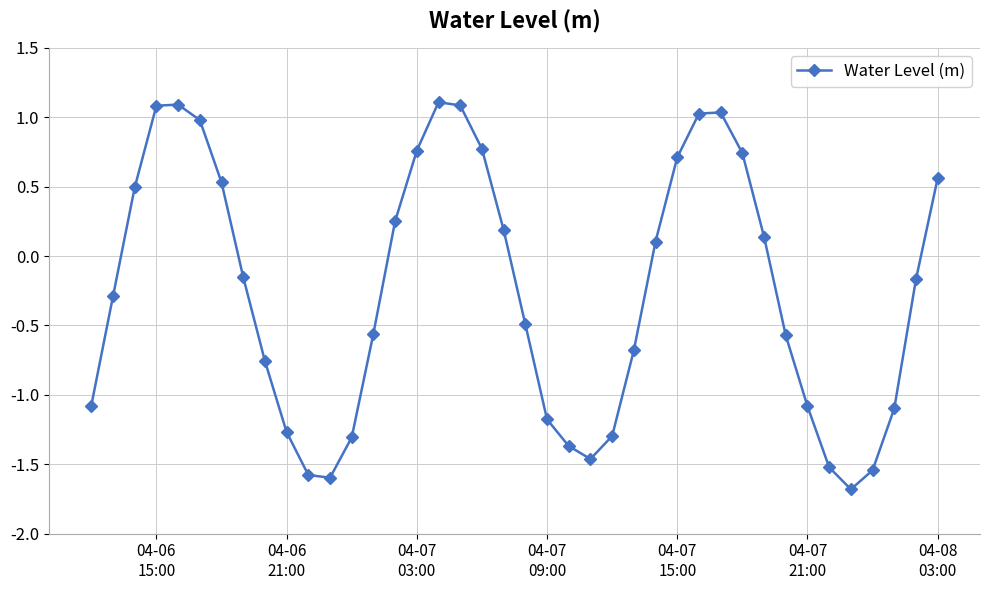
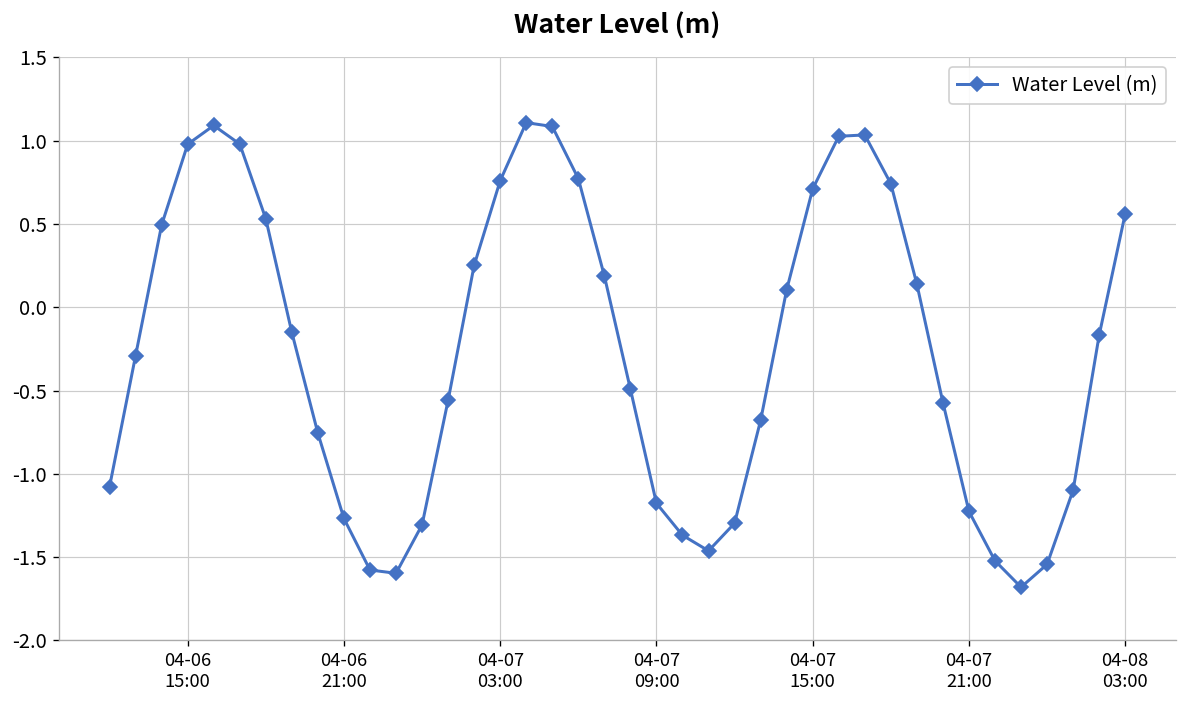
04-06 15:00: 1.08 -> 0.98
04-07 21:00: -1.08 -> -1.23
